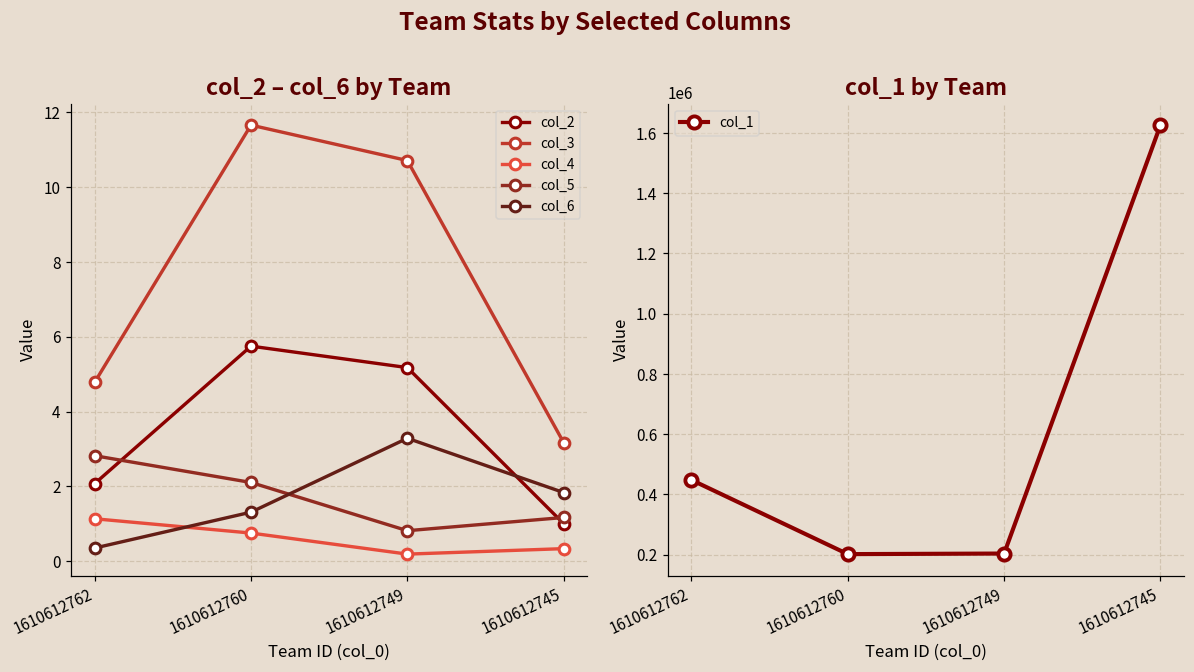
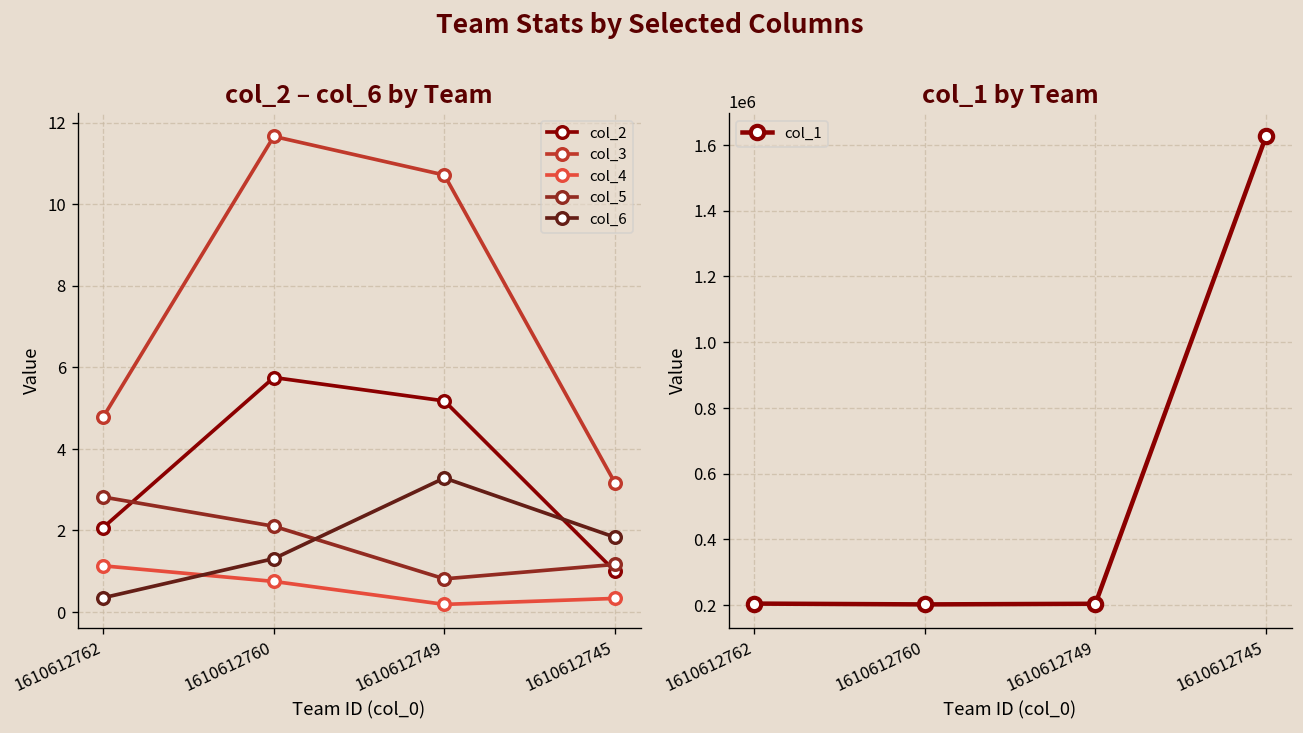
col_1 by Team, 1610612762: 450000 -> 200000
